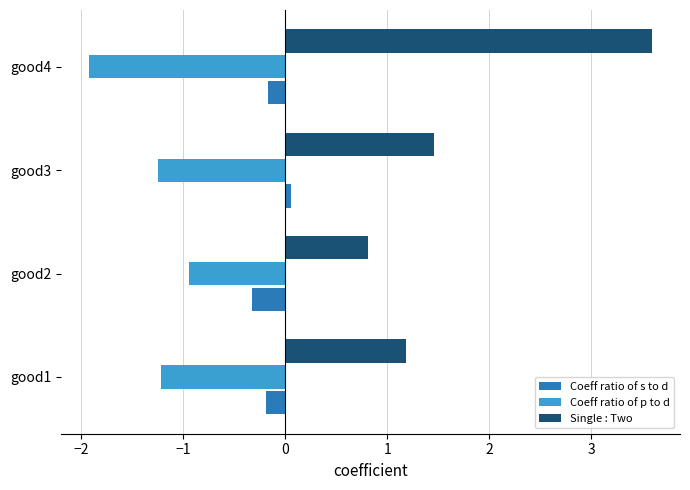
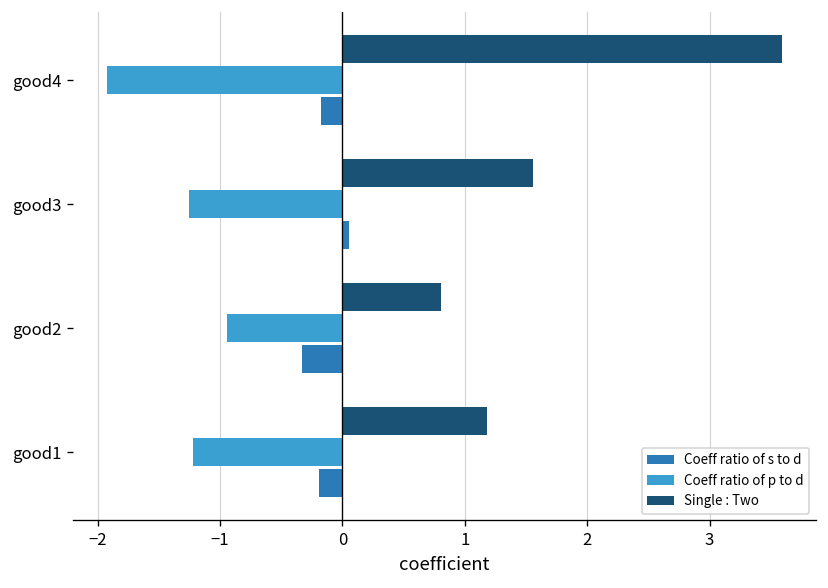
Single : Two, good3: 1.46 -> 1.56
